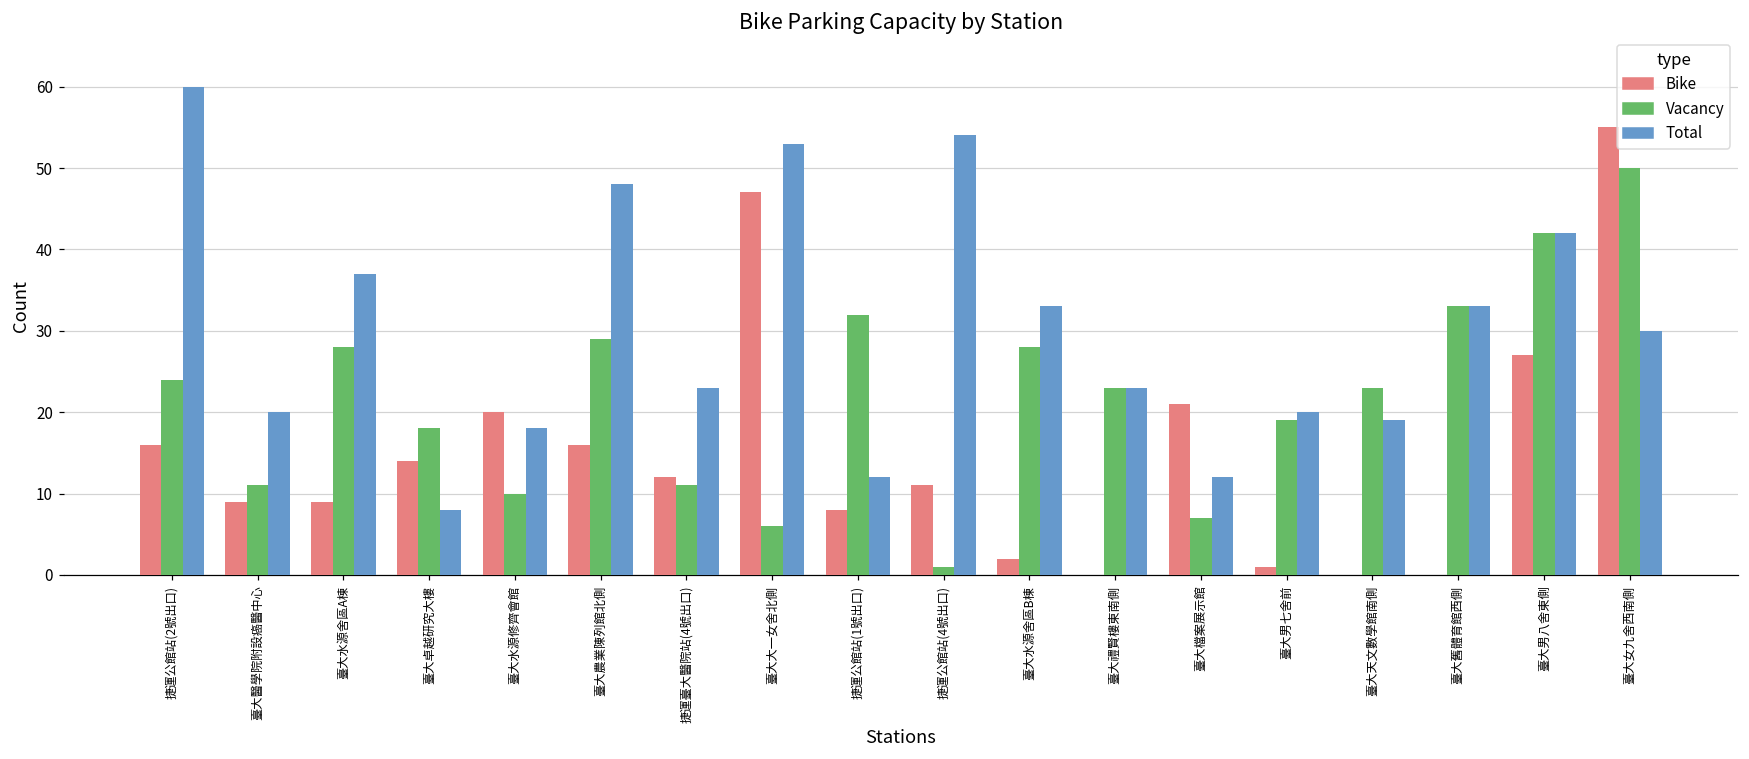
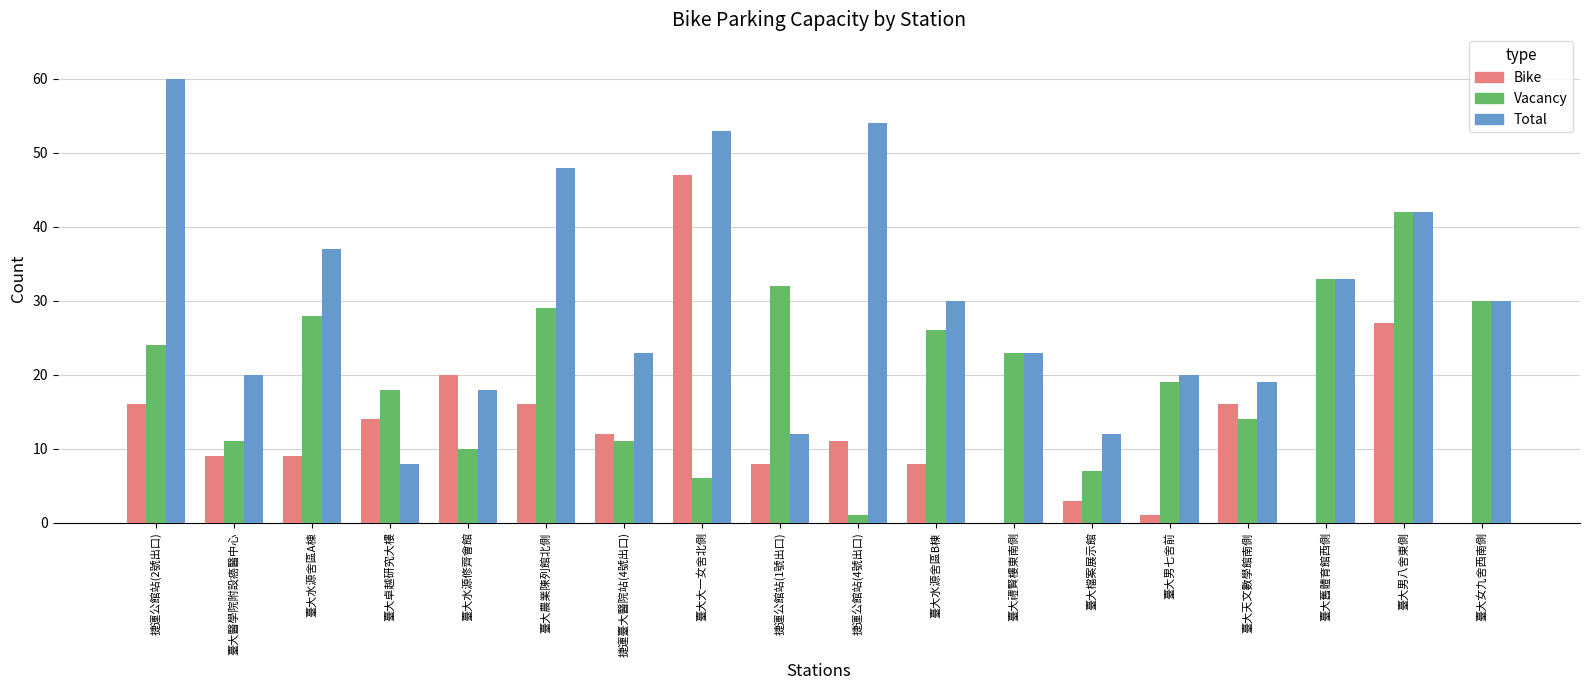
Bike, 臺大水源舍區B棟: 2 -> 8
Vacancy, 臺大水源舍區B棟: 28 -> 26
Total, 臺大水源舍區B棟: 33 -> 30
Bike, 臺大檔案展示館: 21 -> 3
Bike, 臺大天文數學館南側: 0 -> 16
Vacancy, 臺大天文數學館南側: 23 -> 14
Bike, 臺大女九舍西南側: 55 -> 0
Vacancy, 臺大女九舍西南側: 50 -> 30
